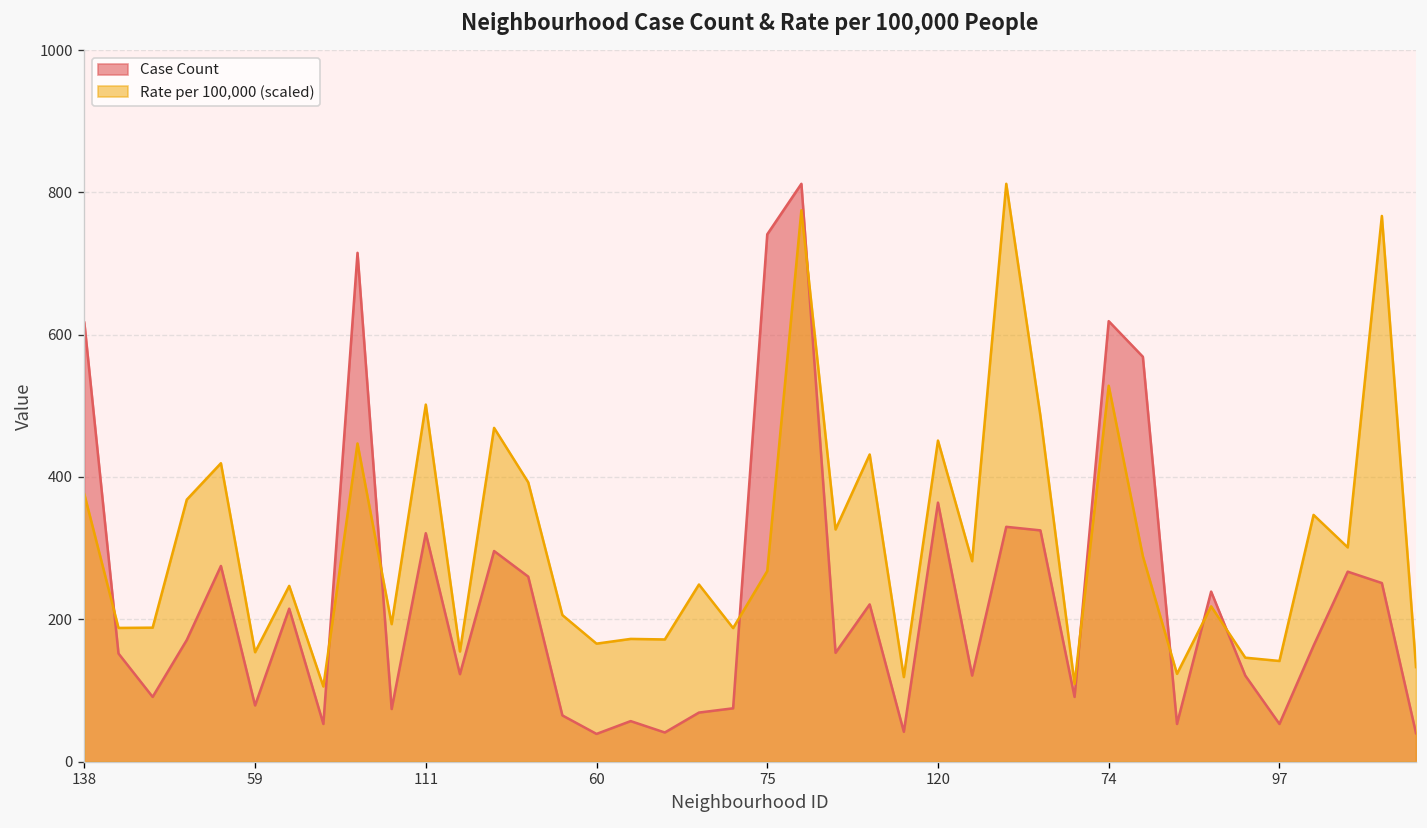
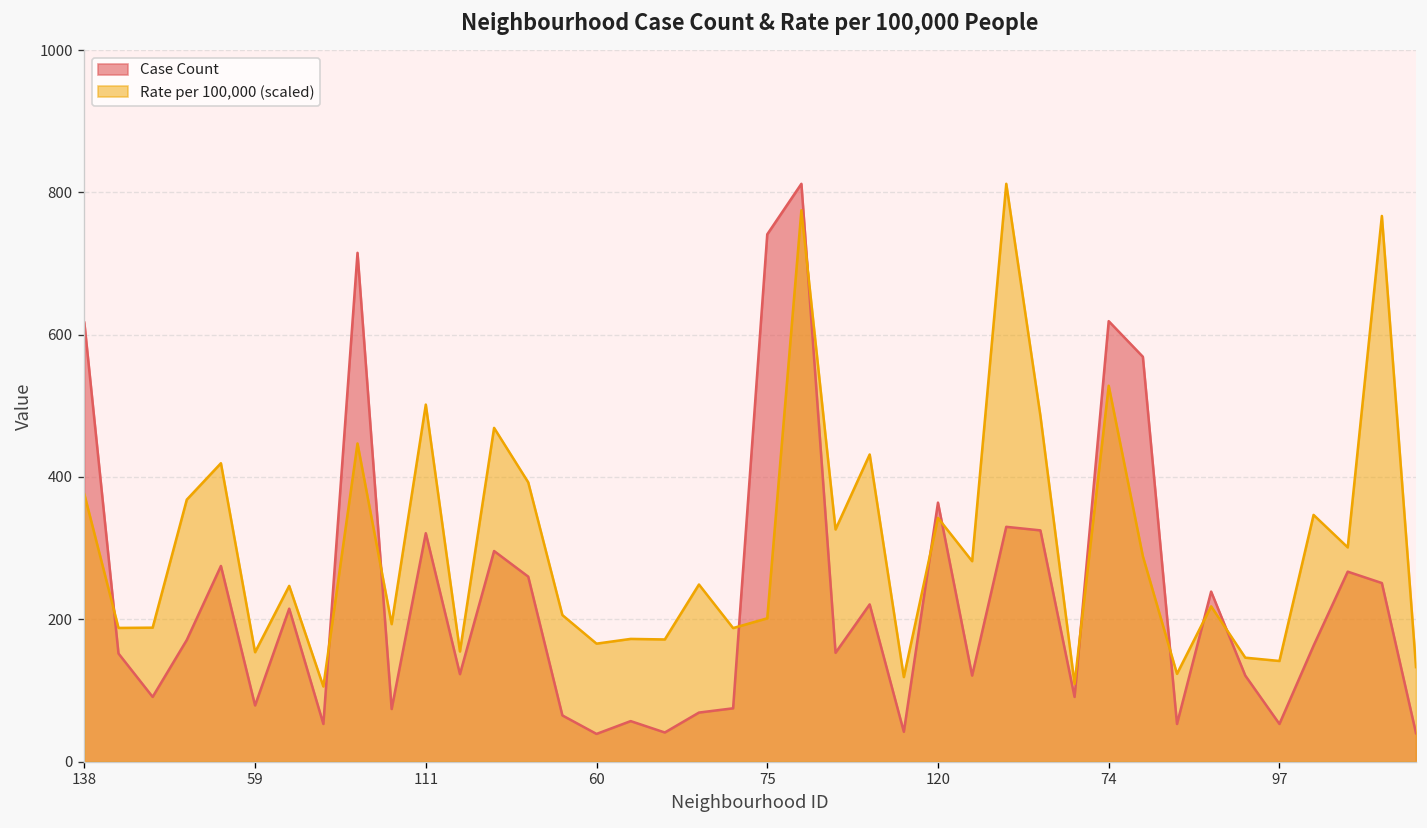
Rate per 100,000 (scaled), 75: 270 -> 200
Rate per 100,000 (scaled), 120: 450 -> 340
